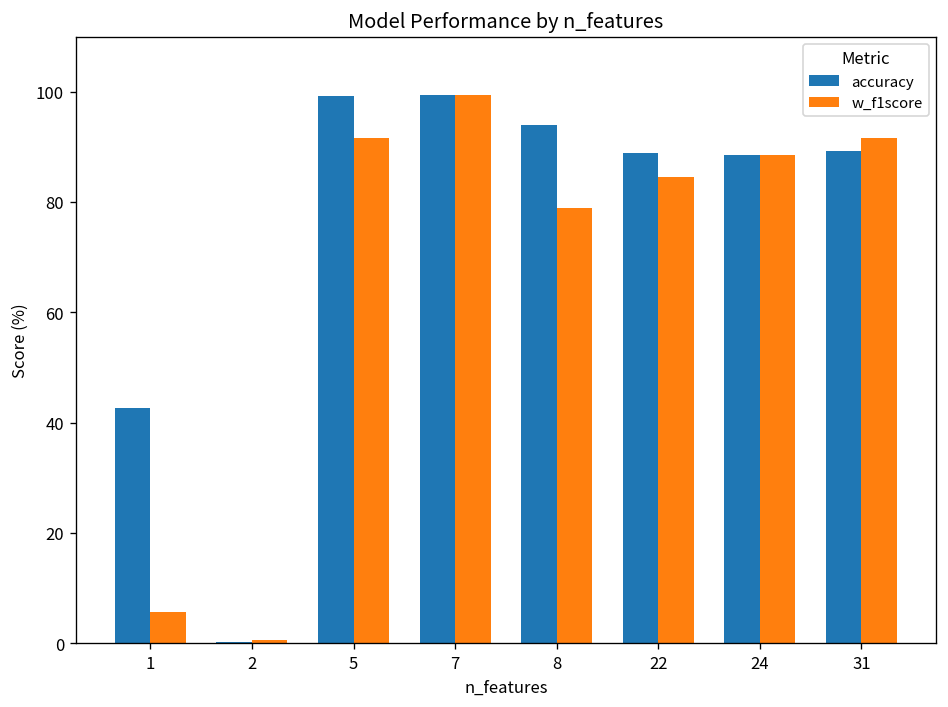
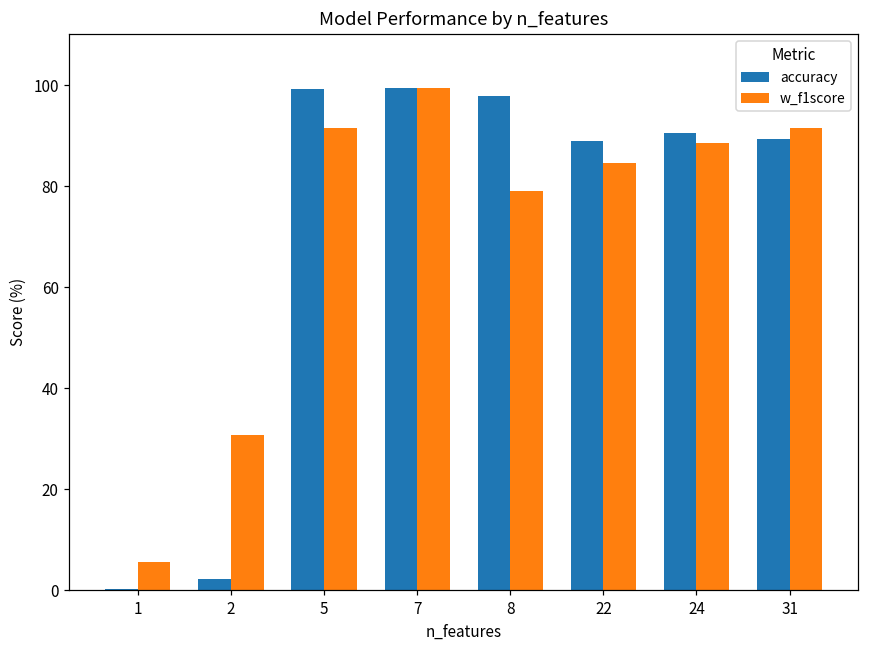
accuracy, 1: 43 -> 0
accuracy, 2: 0 -> 2
w_f1score, 2: 0 -> 31
accuracy, 8: 94 -> 98
accuracy, 24: 89 -> 90
